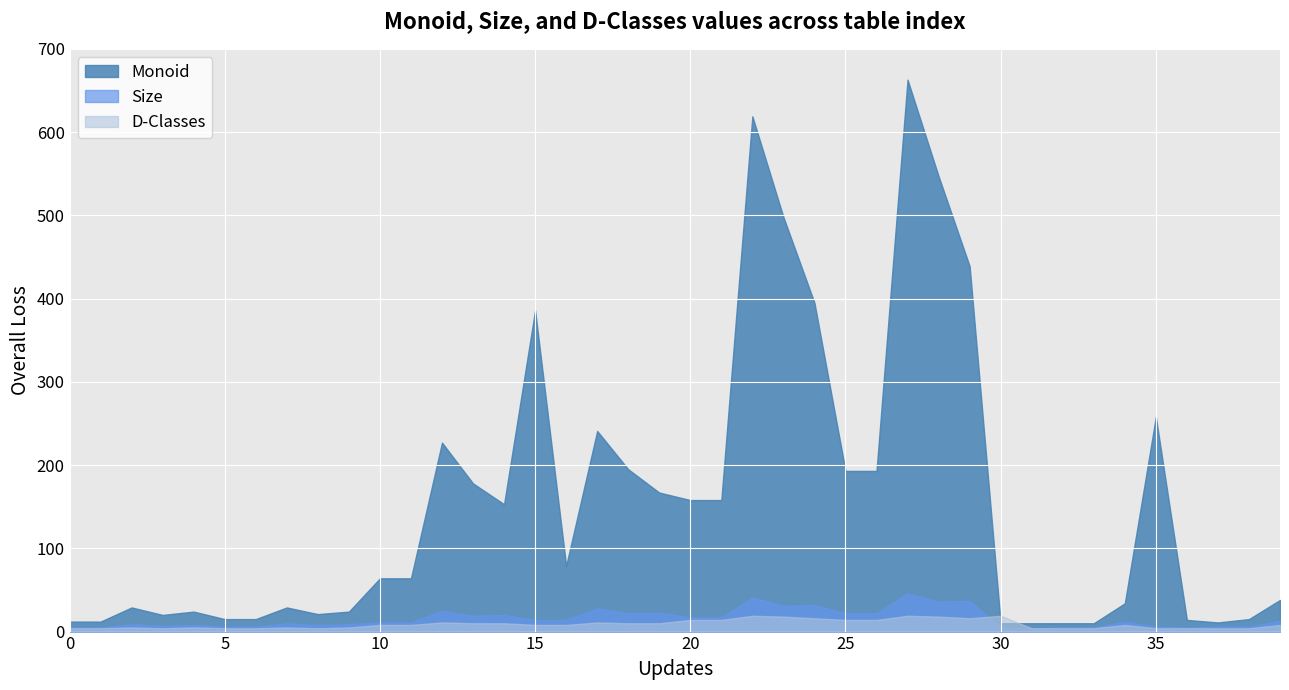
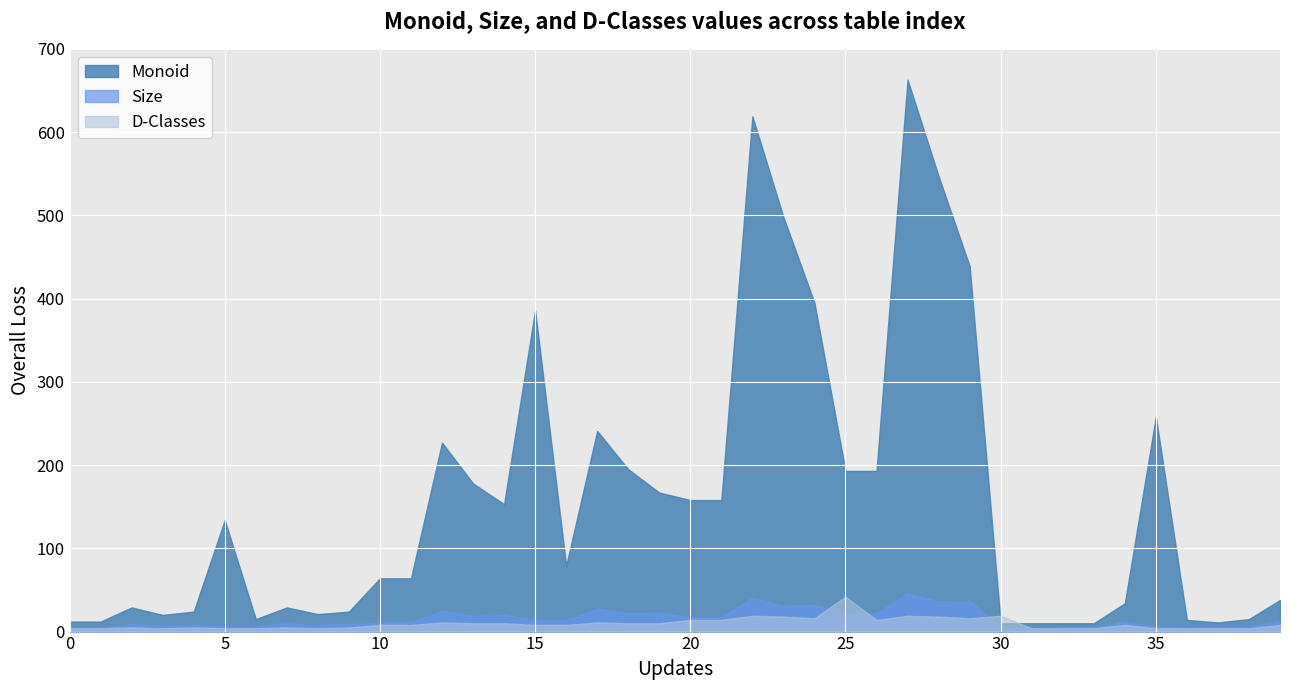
Monoid, 5: 20 -> 130
D-Classes, 25: 10 -> 40
